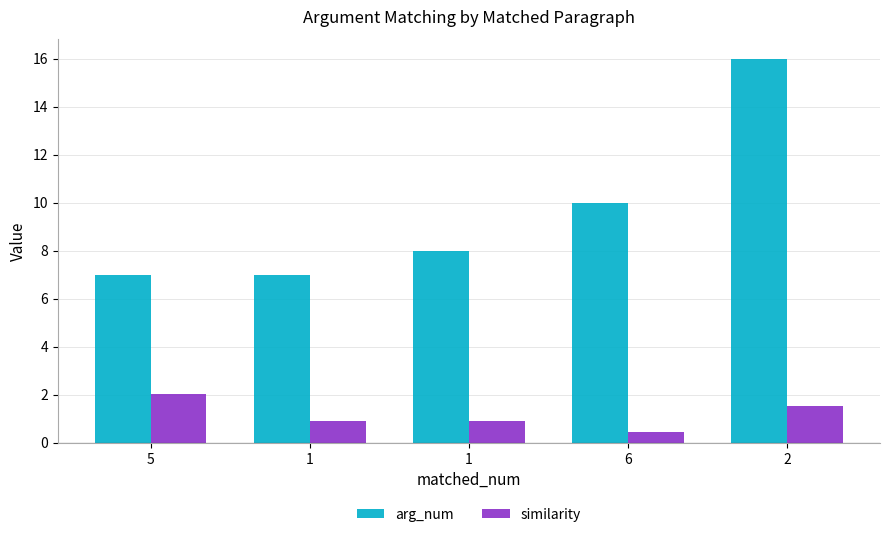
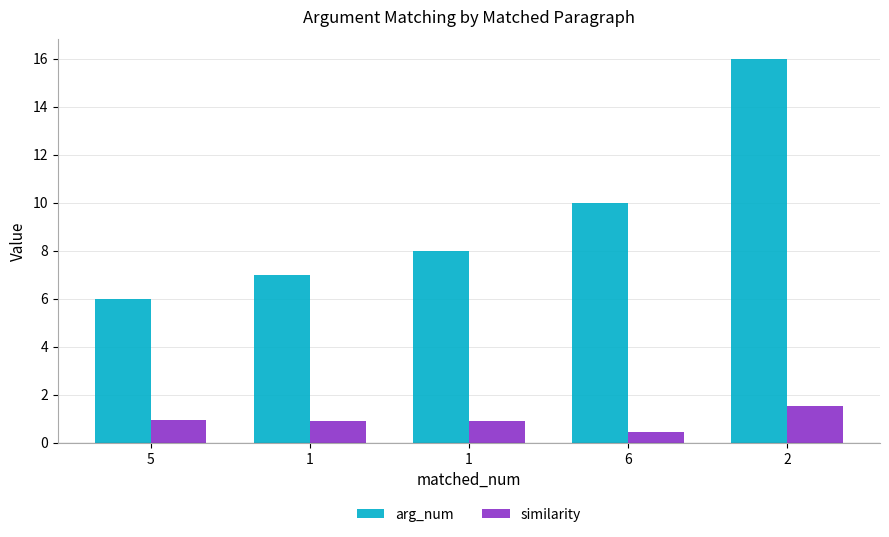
arg_num, 5: 7 -> 6
similarity, 5: 2.0 -> 0.9
